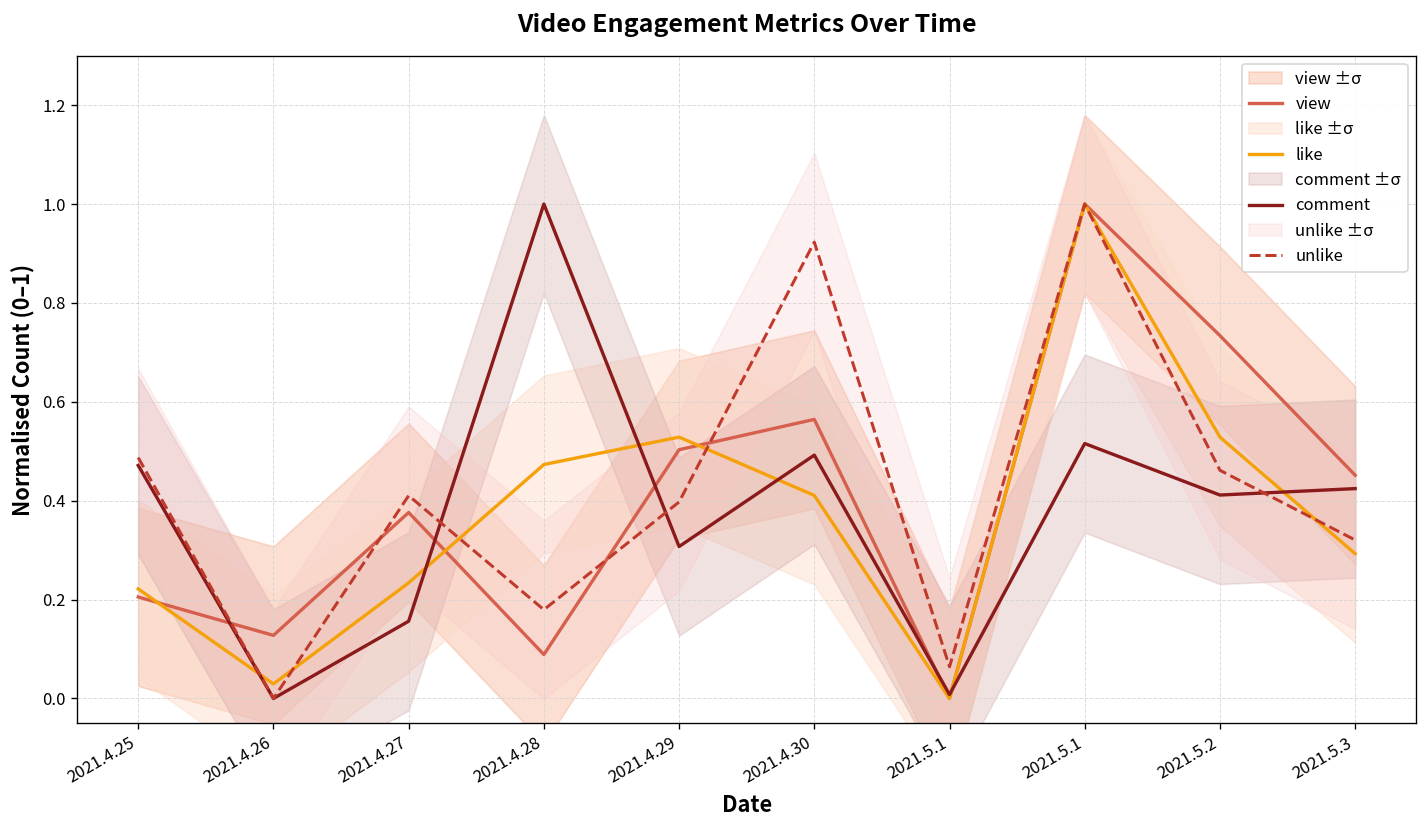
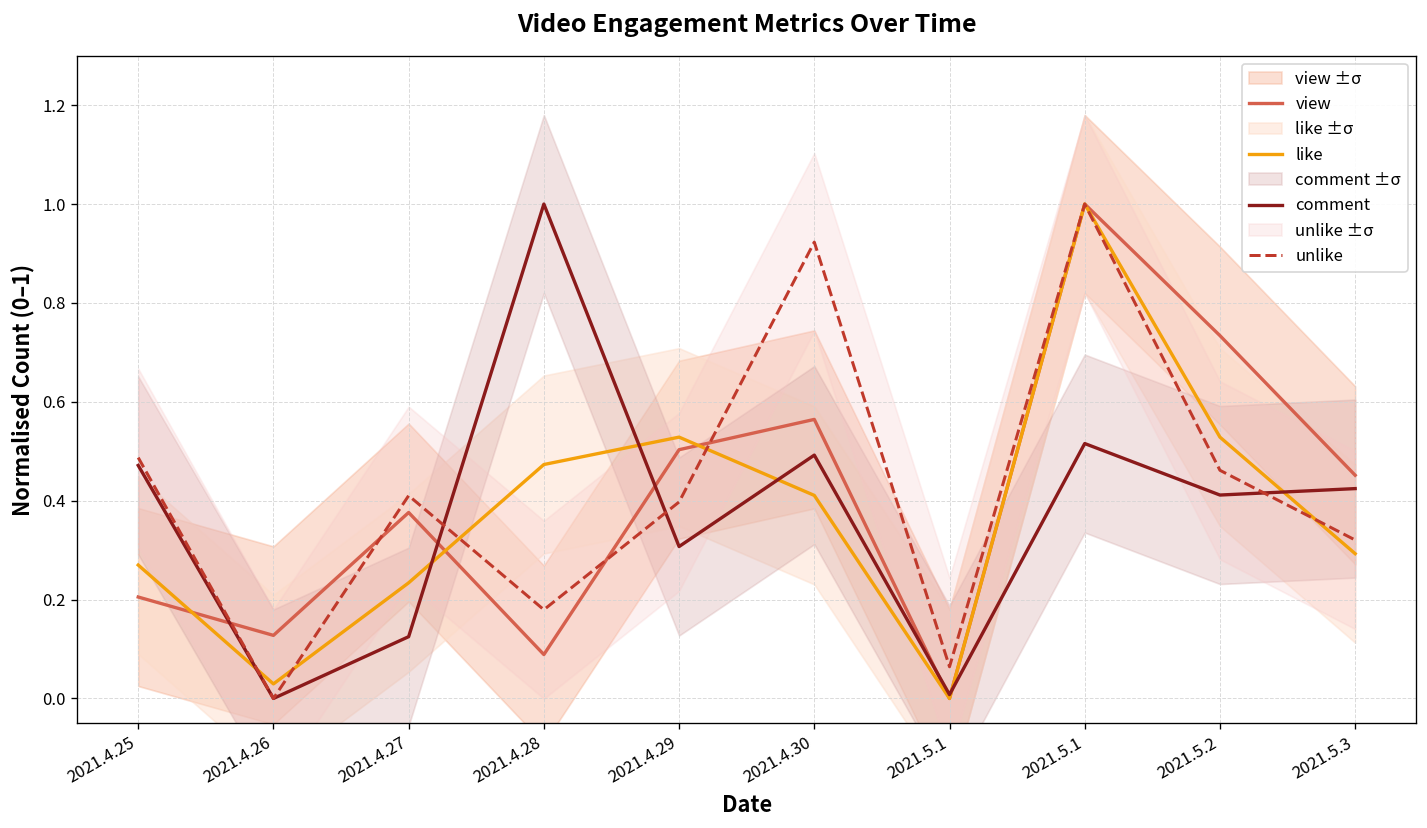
like, 2021.4.25: 0.22 -> 0.27
comment, 2021.4.27: 0.16 -> 0.13
